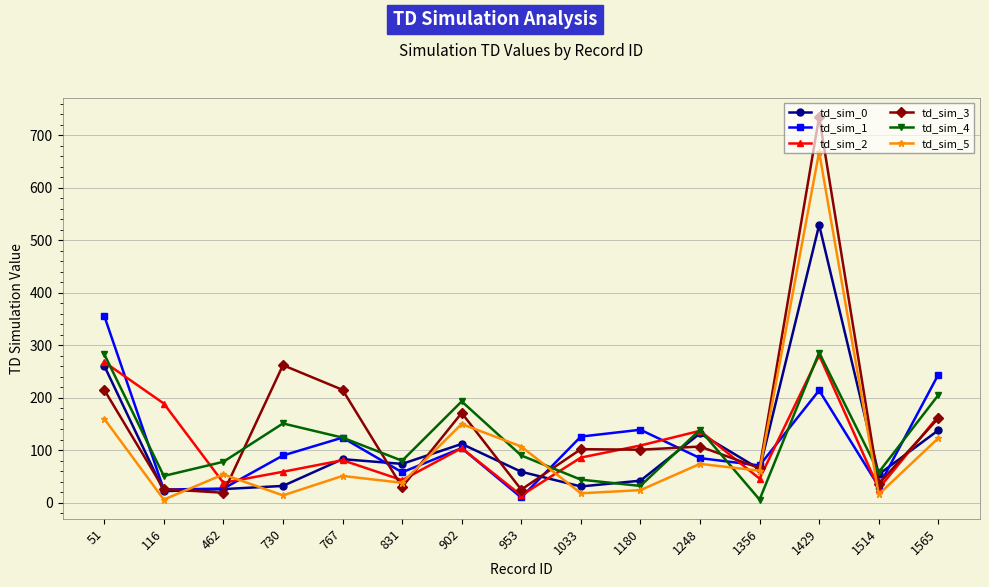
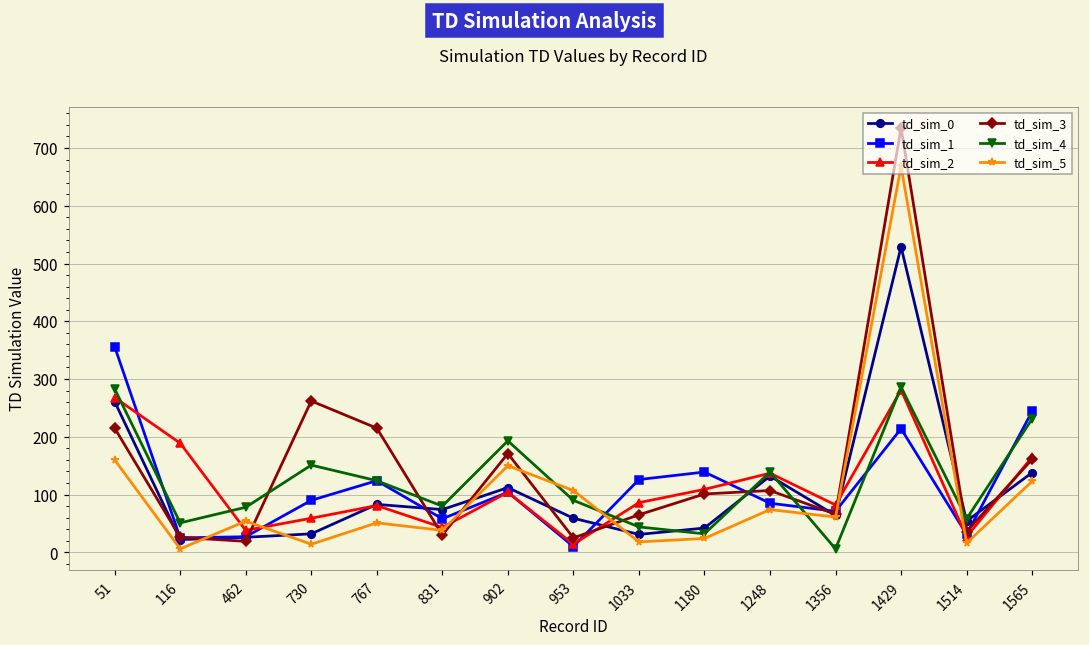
td_sim_3, 1033: 100 -> 70
td_sim_2, 1356: 50 -> 80
td_sim_4, 1565: 210 -> 230
